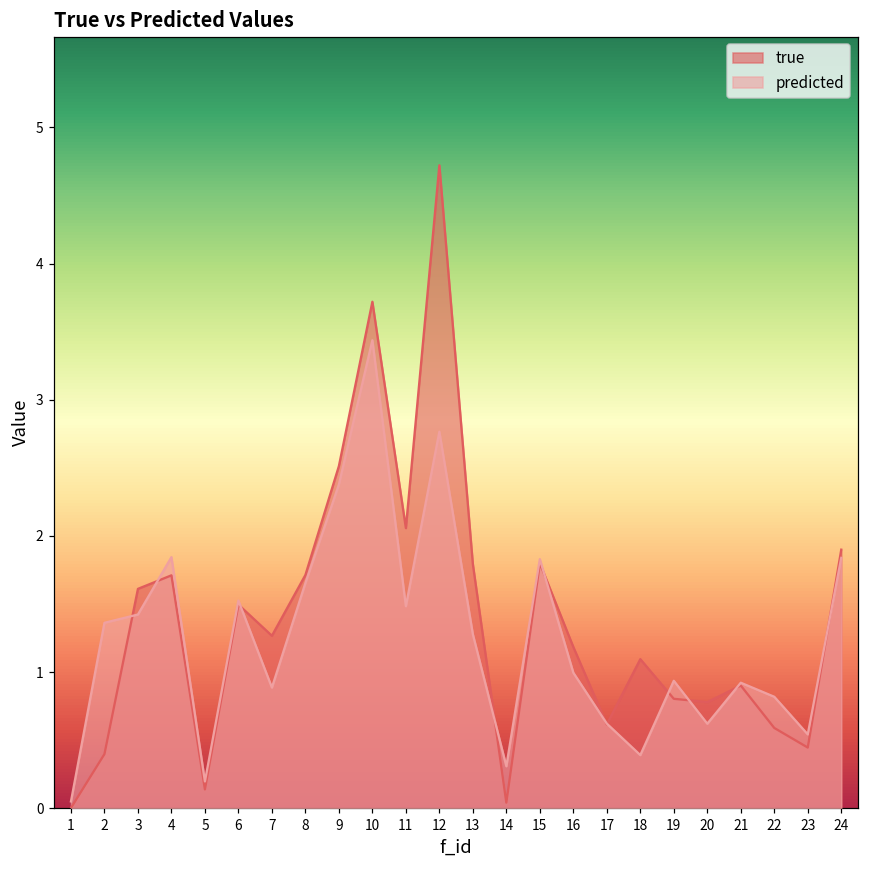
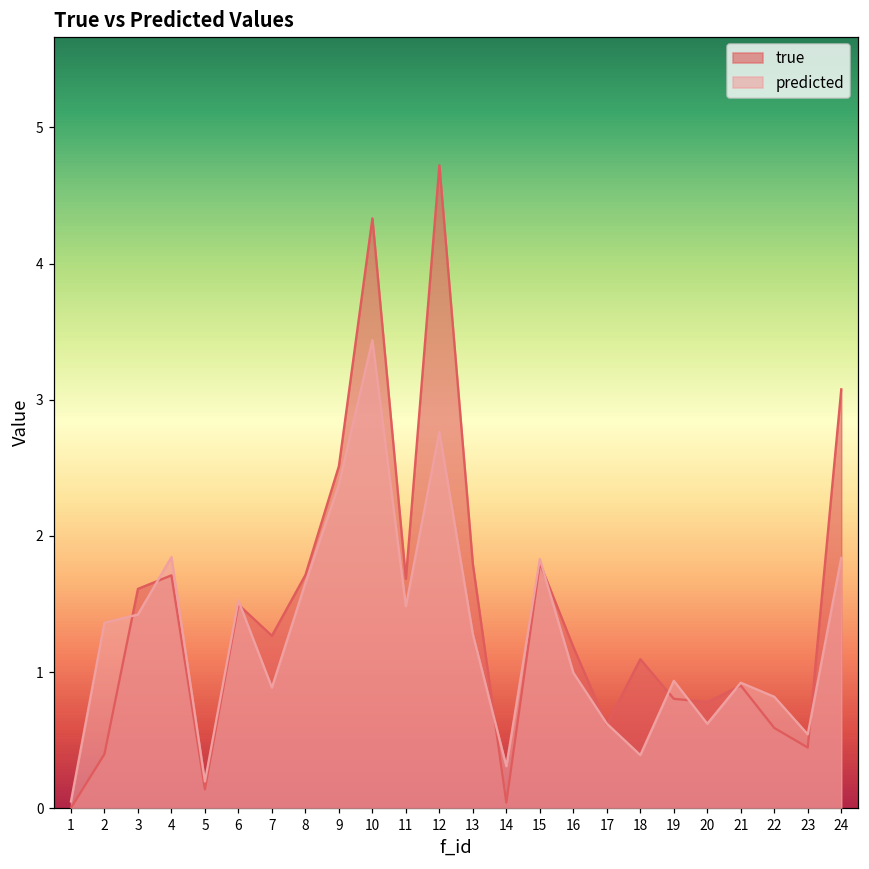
true, 10: 3.72 -> 4.33
true, 11: 2.06 -> 1.68
true, 24: 1.90 -> 3.08
